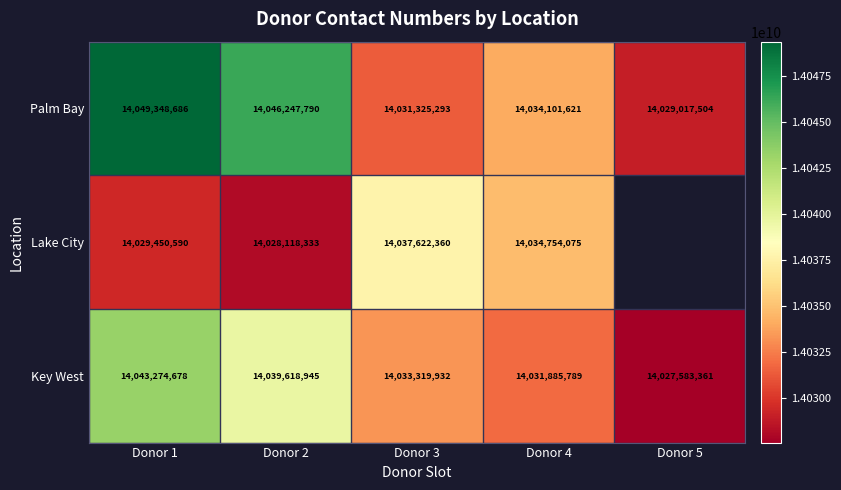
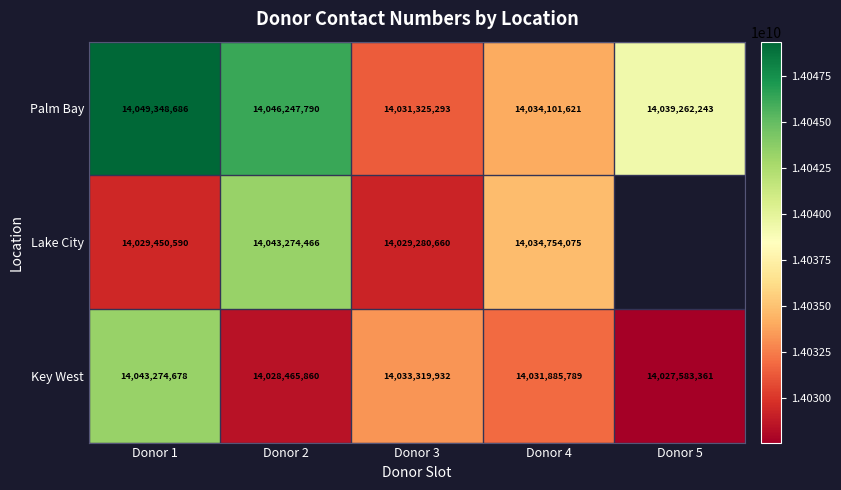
Palm Bay, Donor 5: 14,029,017,504 -> 14,039,262,243
Lake City, Donor 2: 14,028,118,333 -> 14,043,274,466
Lake City, Donor 3: 14,037,622,360 -> 14,029,280,660
Key West, Donor 2: 14,039,618,945 -> 14,028,465,860
